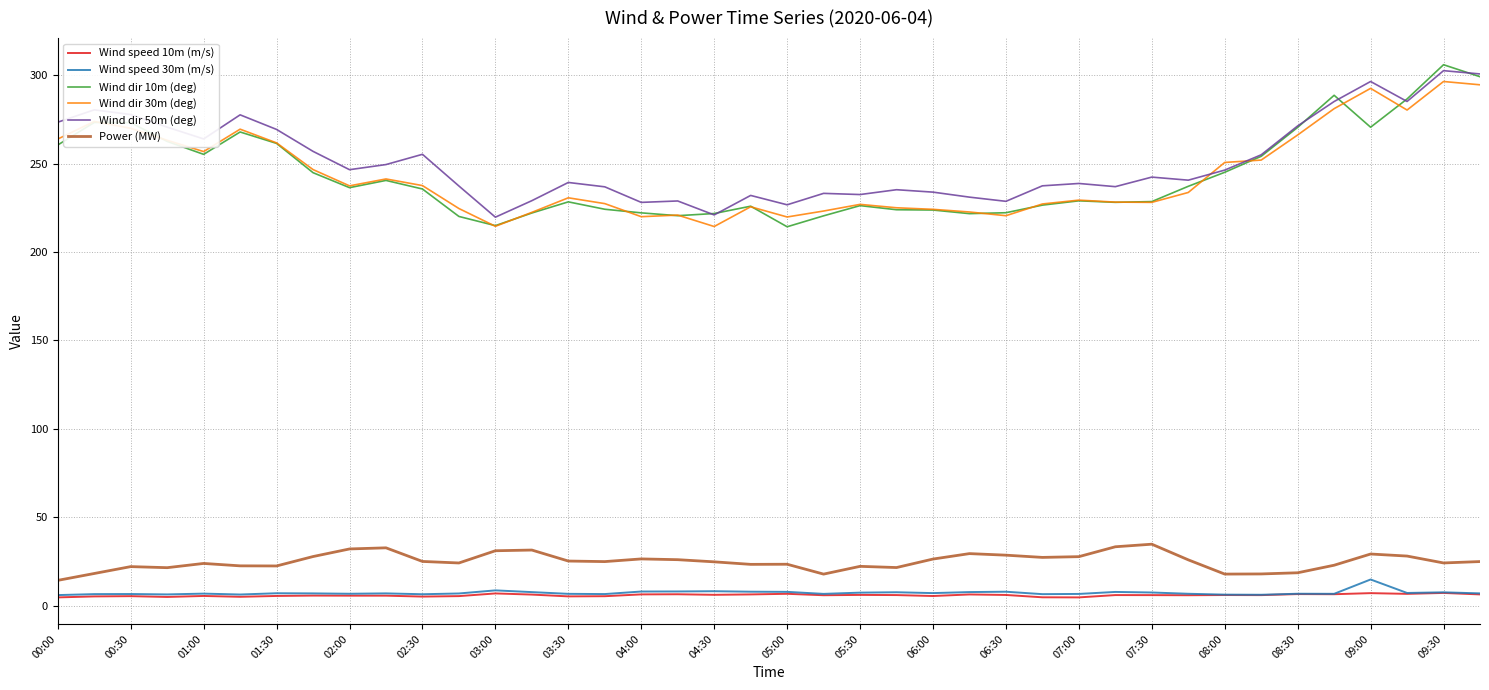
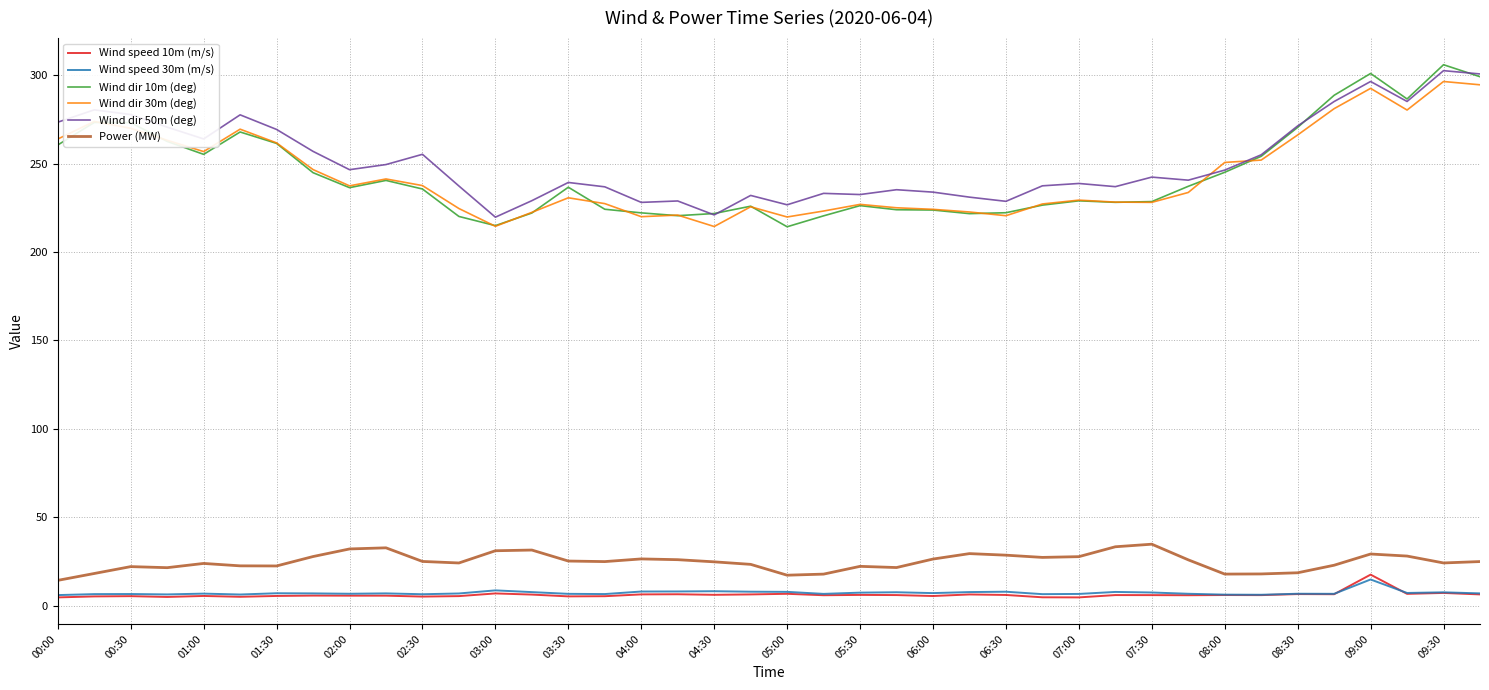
Wind dir 10m (deg), 03:30: 228 -> 237
Power (MW), 05:00: 23 -> 17
Wind speed 10m (m/s), 09:00: 7 -> 17
Wind dir 10m (deg), 09:00: 271 -> 301
